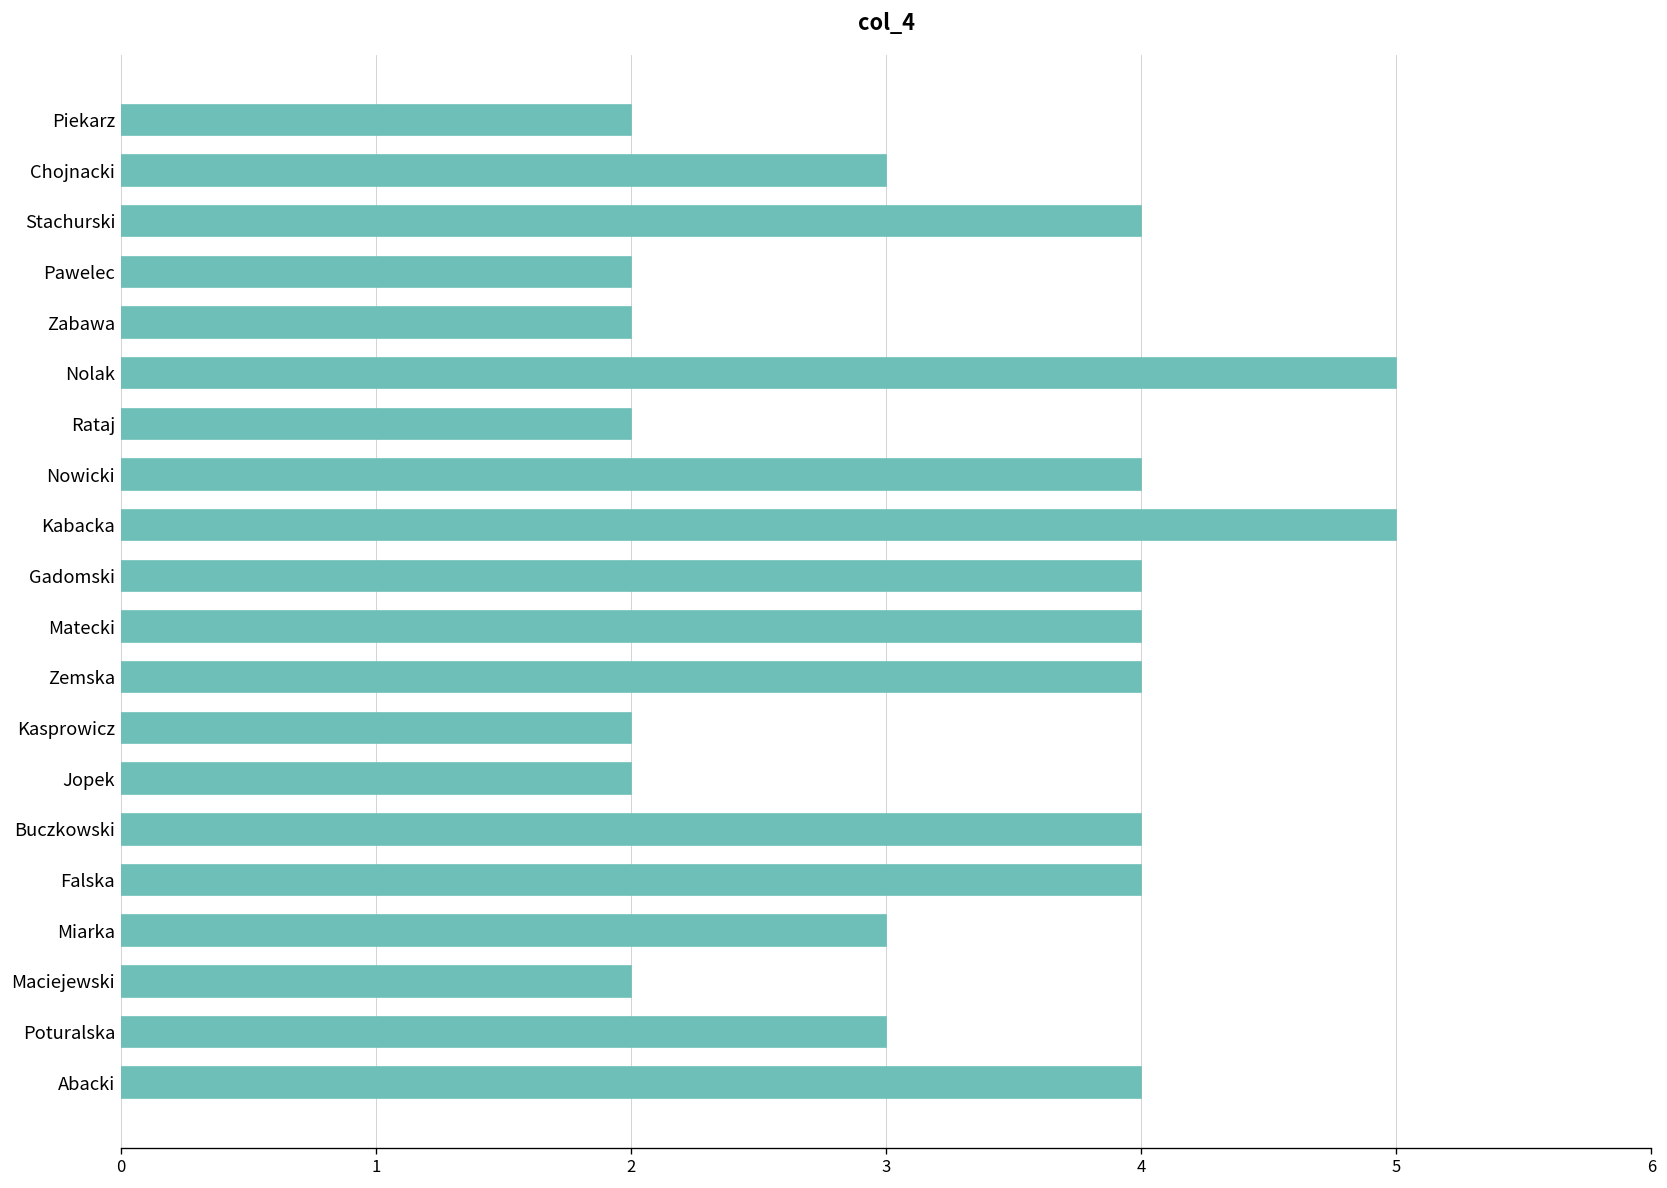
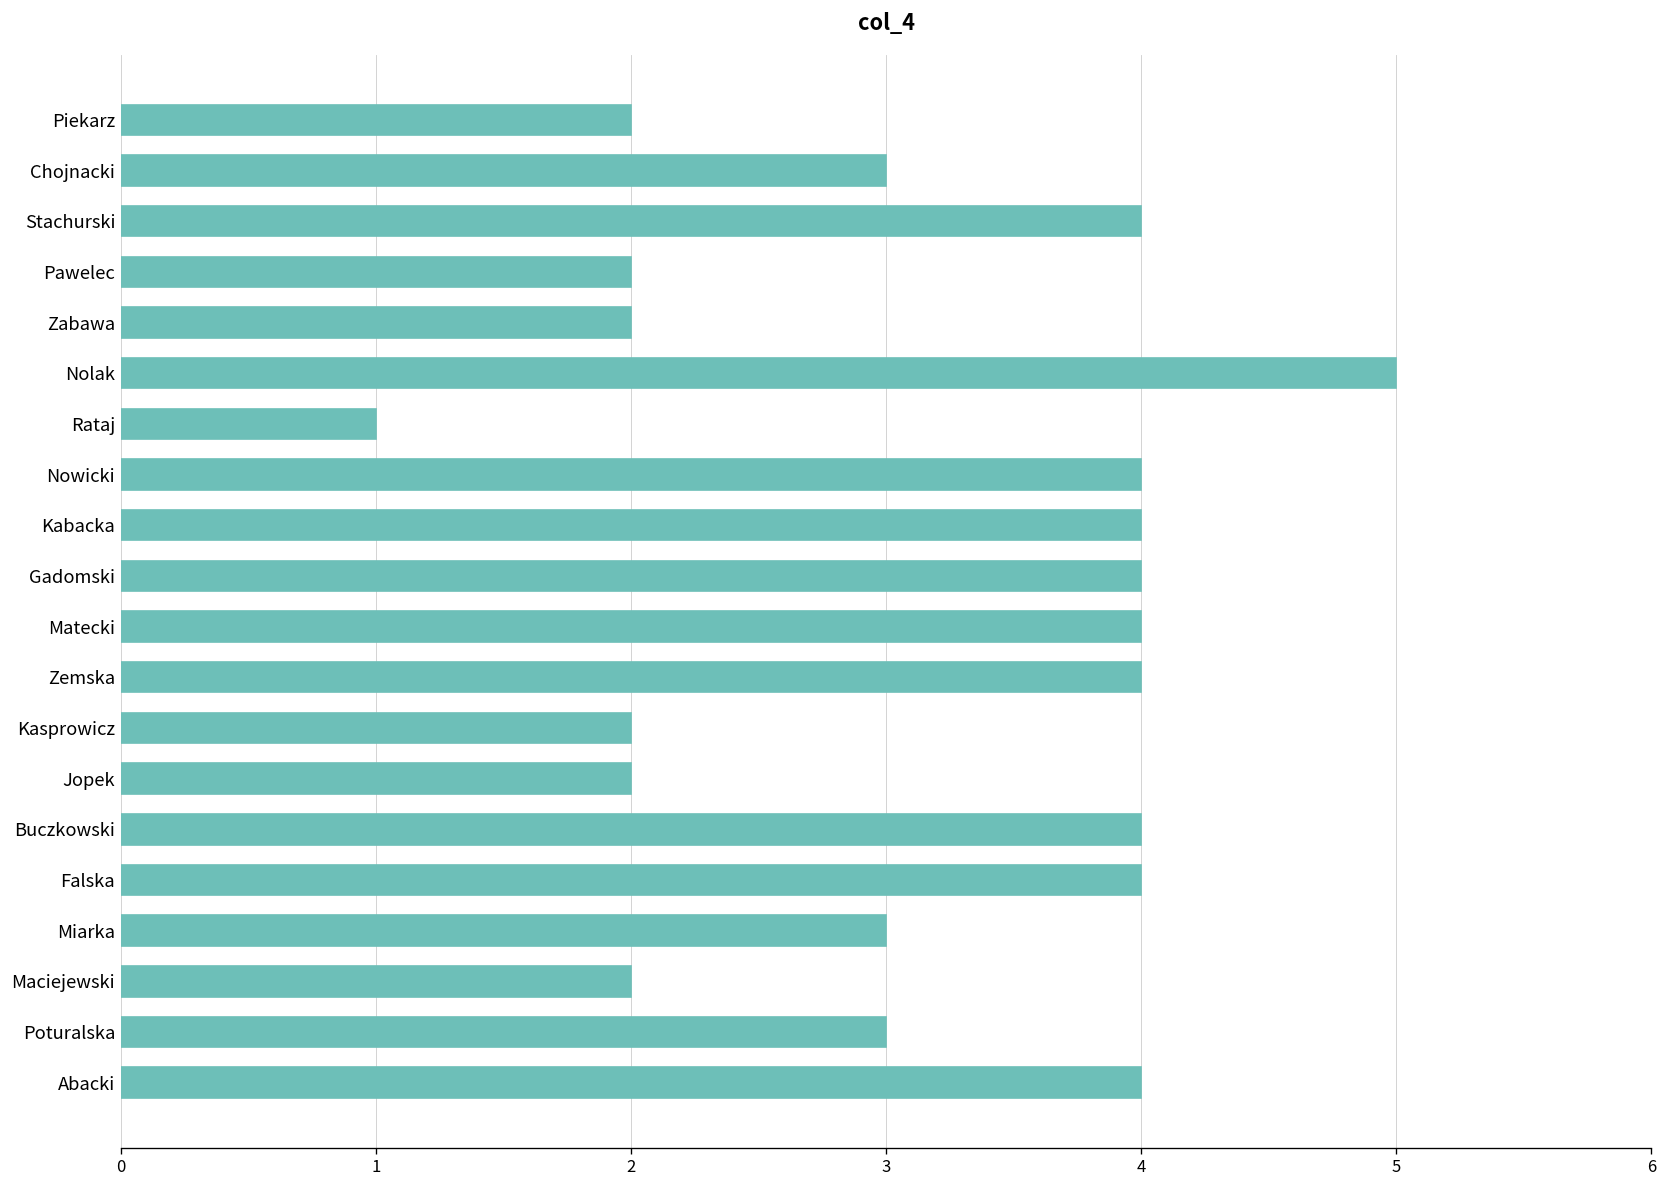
Rataj: 2 -> 1
Kabacka: 5 -> 4
